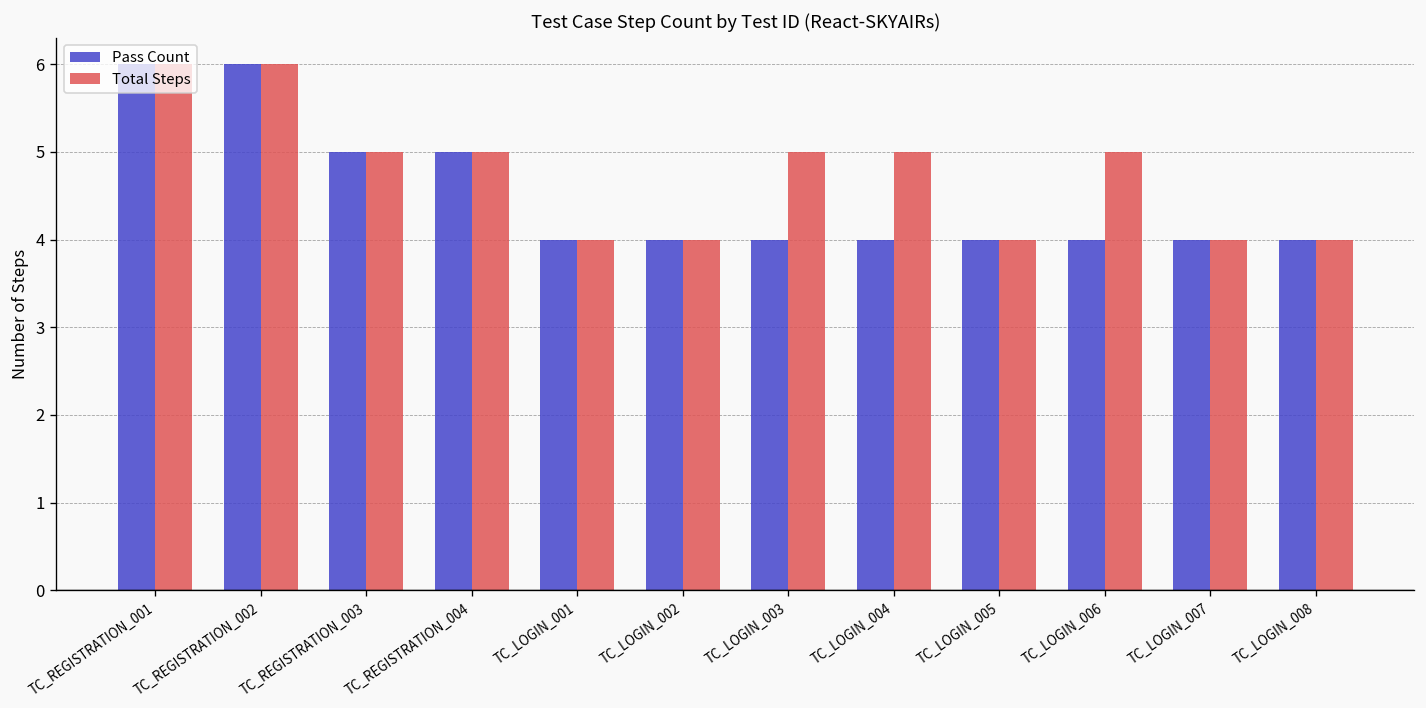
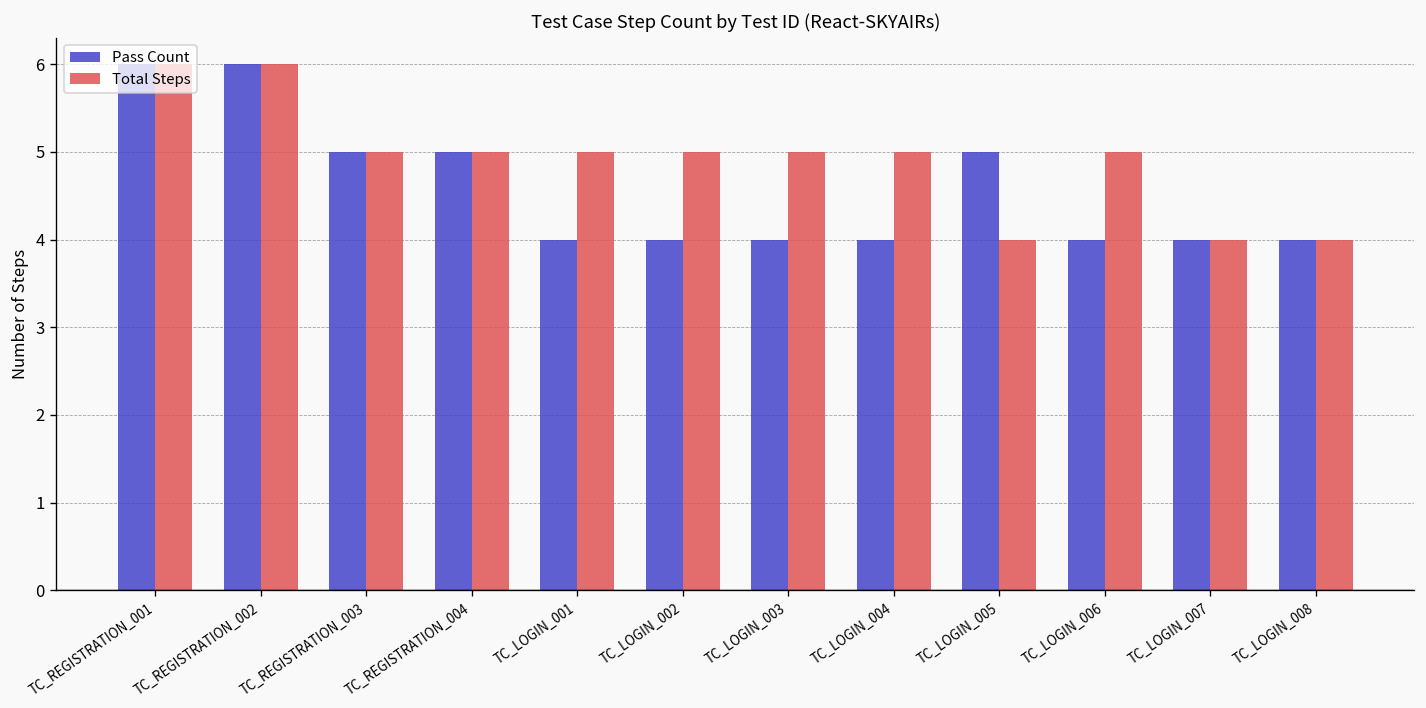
Total Steps, TC_LOGIN_001: 4 -> 5
Total Steps, TC_LOGIN_002: 4 -> 5
Pass Count, TC_LOGIN_005: 4 -> 5
